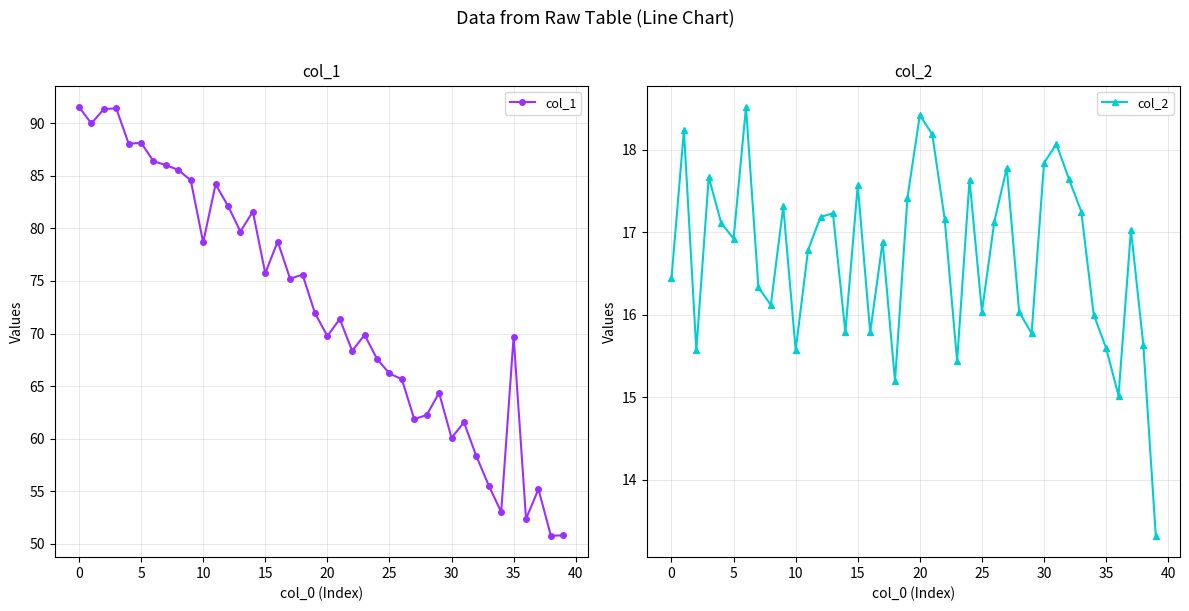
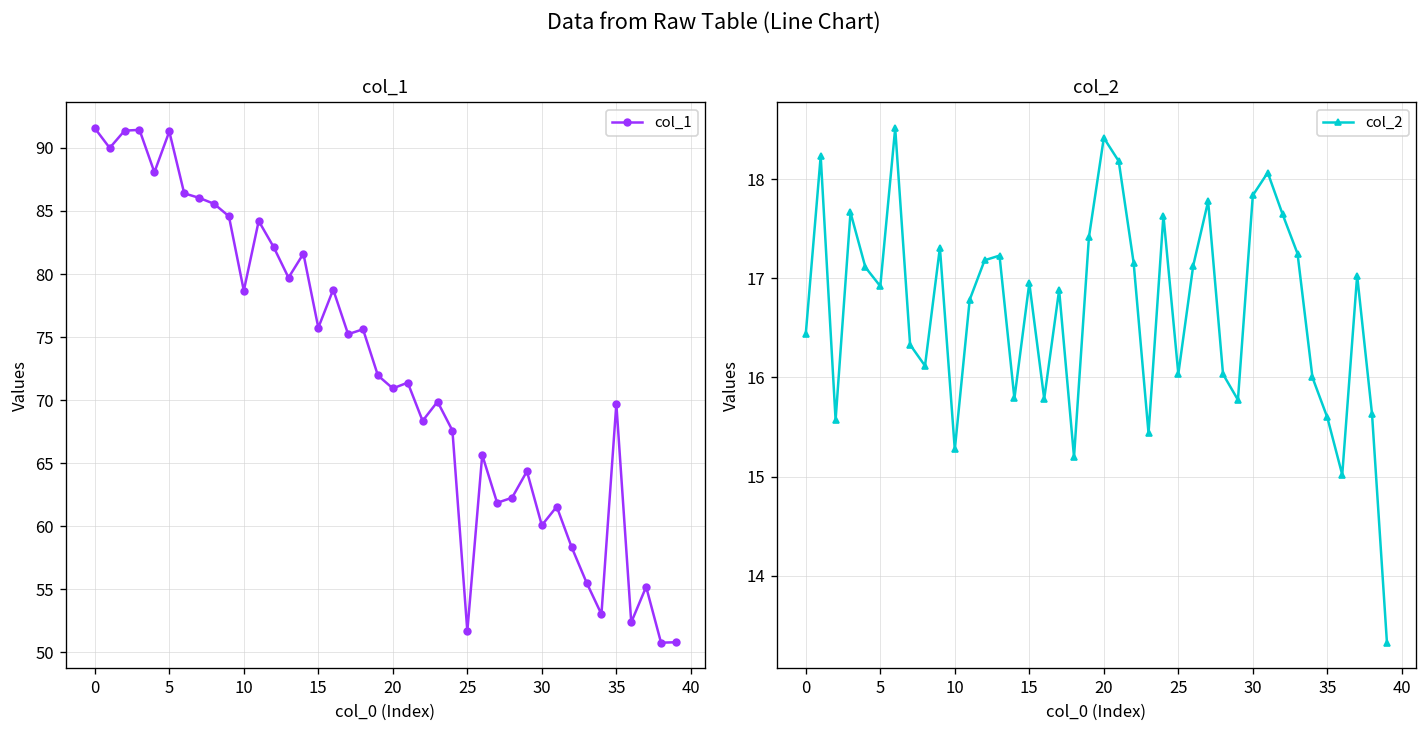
col_1, 5: 88.1 -> 91.3
col_1, 20: 69.8 -> 70.9
col_1, 25: 66.2 -> 51.7
col_2, 10: 15.6 -> 15.3
col_2, 15: 17.6 -> 17.0
